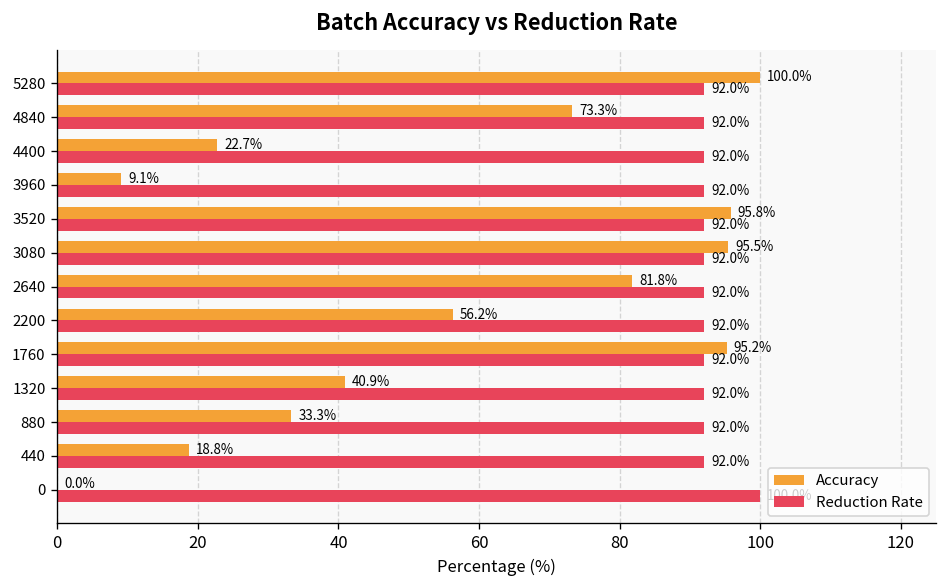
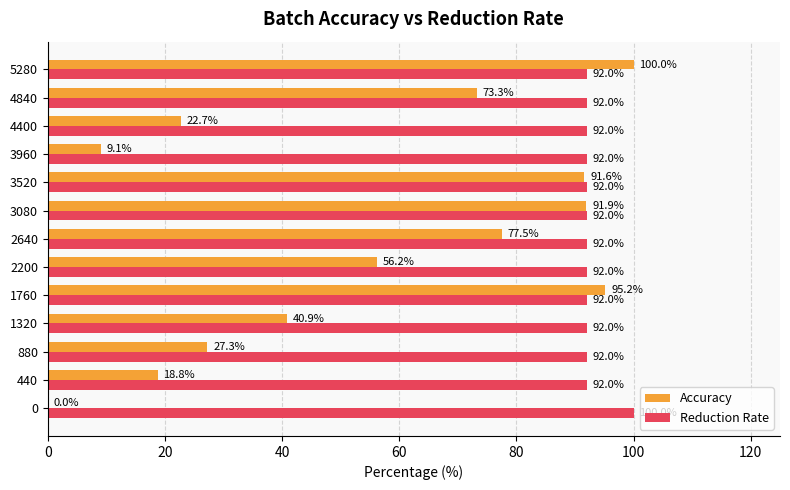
Accuracy, 3520: 95.8% -> 91.6%
Accuracy, 3080: 95.5% -> 91.9%
Accuracy, 2640: 81.8% -> 77.5%
Accuracy, 880: 33.3% -> 27.3%
